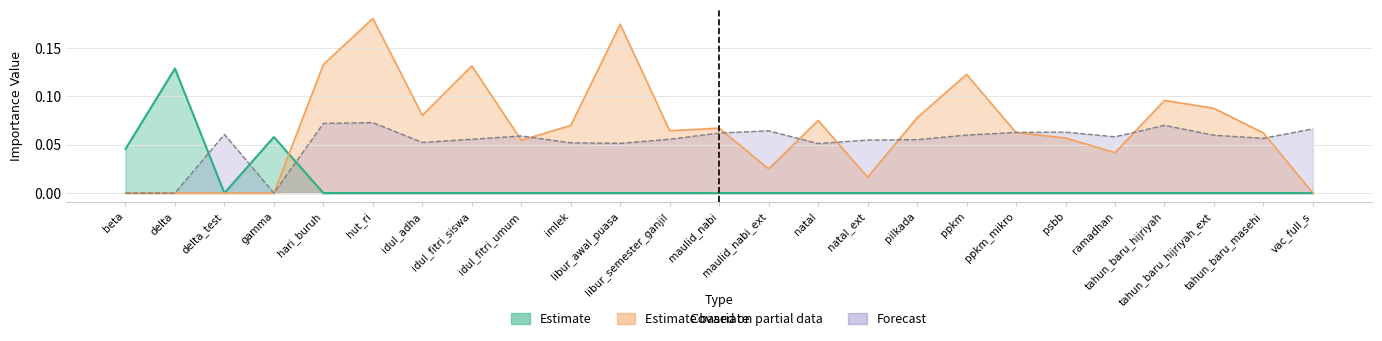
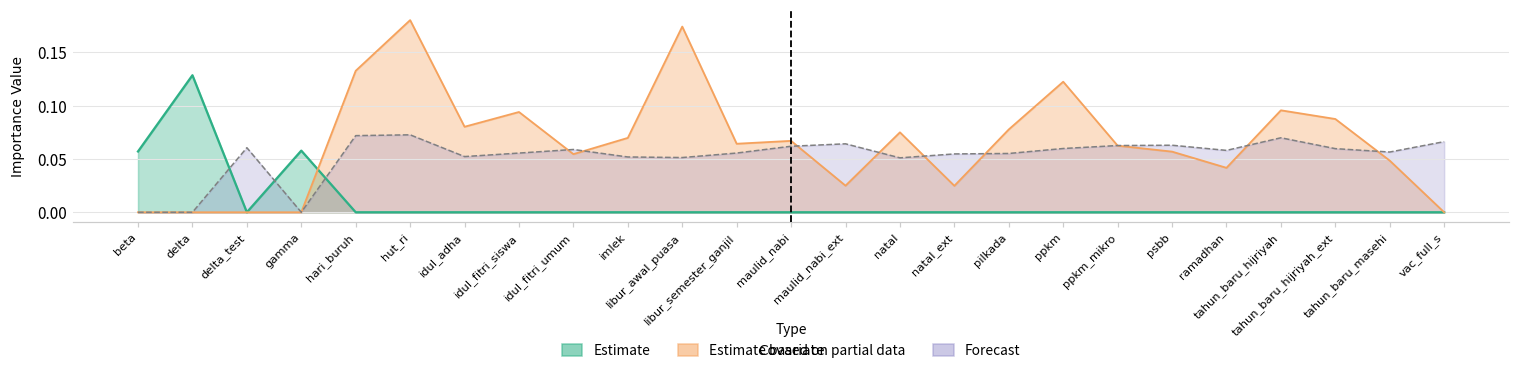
Estimate, beta: 0.05 -> 0.06
Estimate based on partial data, idul_fitri_siswa: 0.13 -> 0.09
Estimate based on partial data, natal_ext: 0.016 -> 0.025
Estimate based on partial data, tahun_baru_masehi: 0.06 -> 0.05
